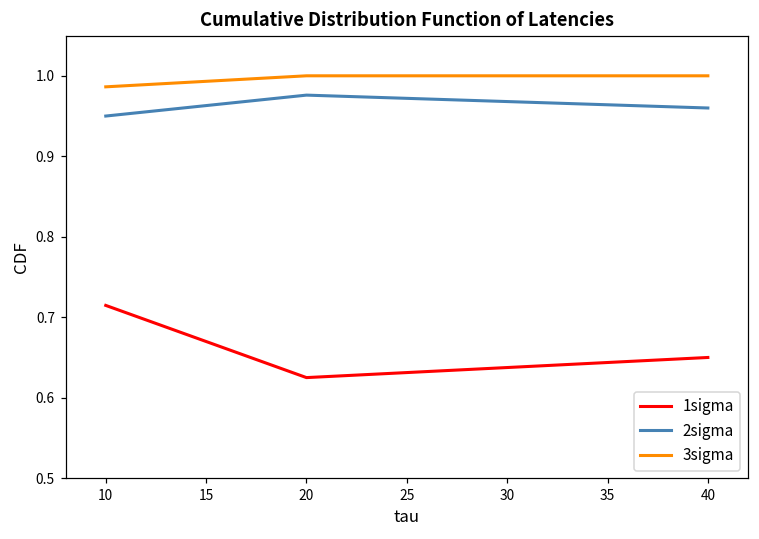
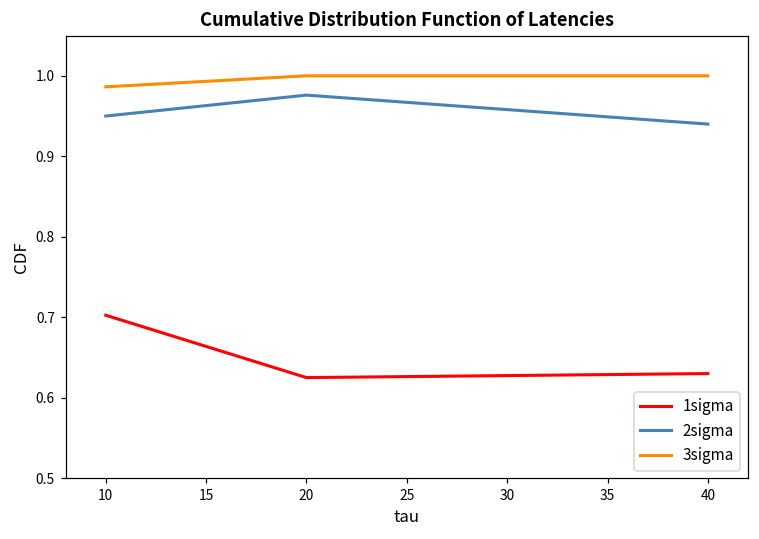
1sigma, 10: 0.71 -> 0.70
1sigma, 40: 0.65 -> 0.63
2sigma, 40: 0.96 -> 0.94
